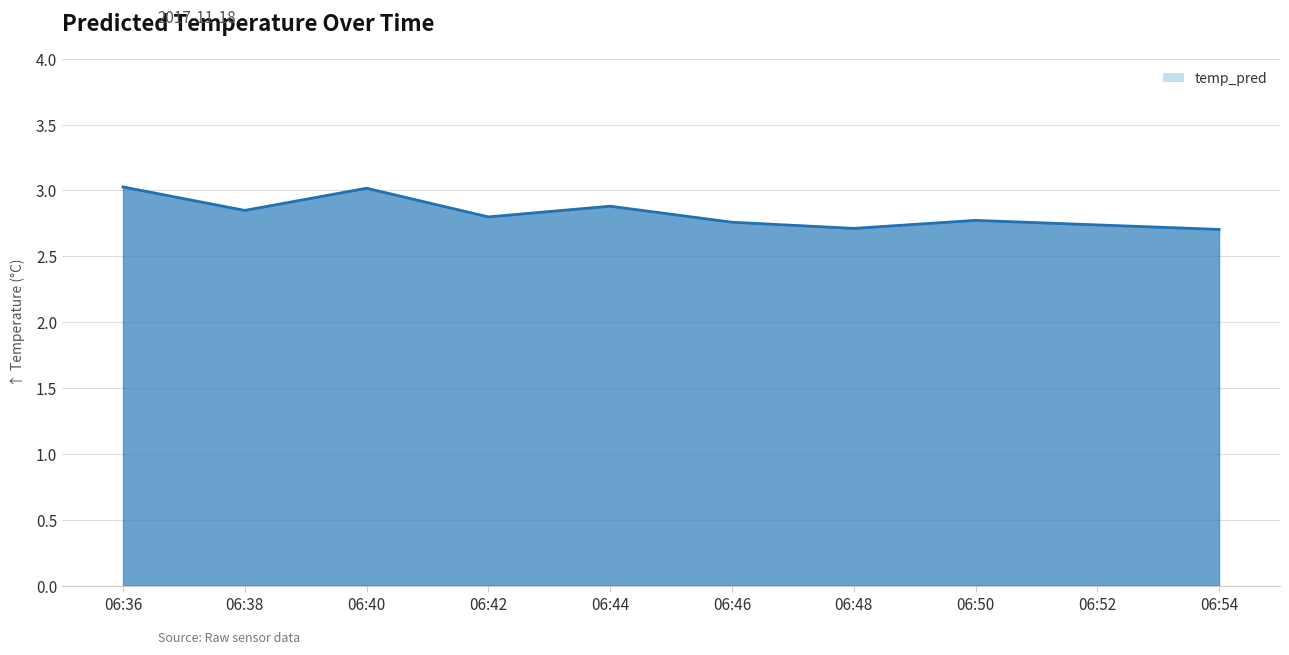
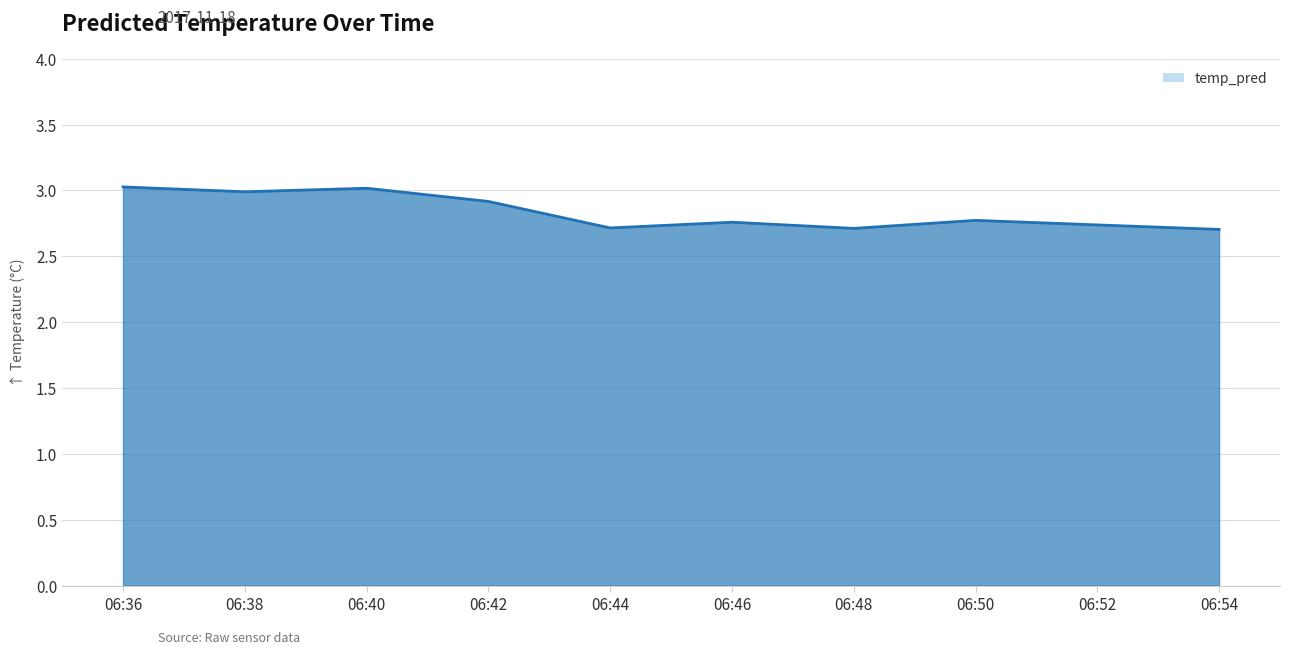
06:38: 2.85 -> 2.99
06:42: 2.80 -> 2.92
06:44: 2.88 -> 2.72
